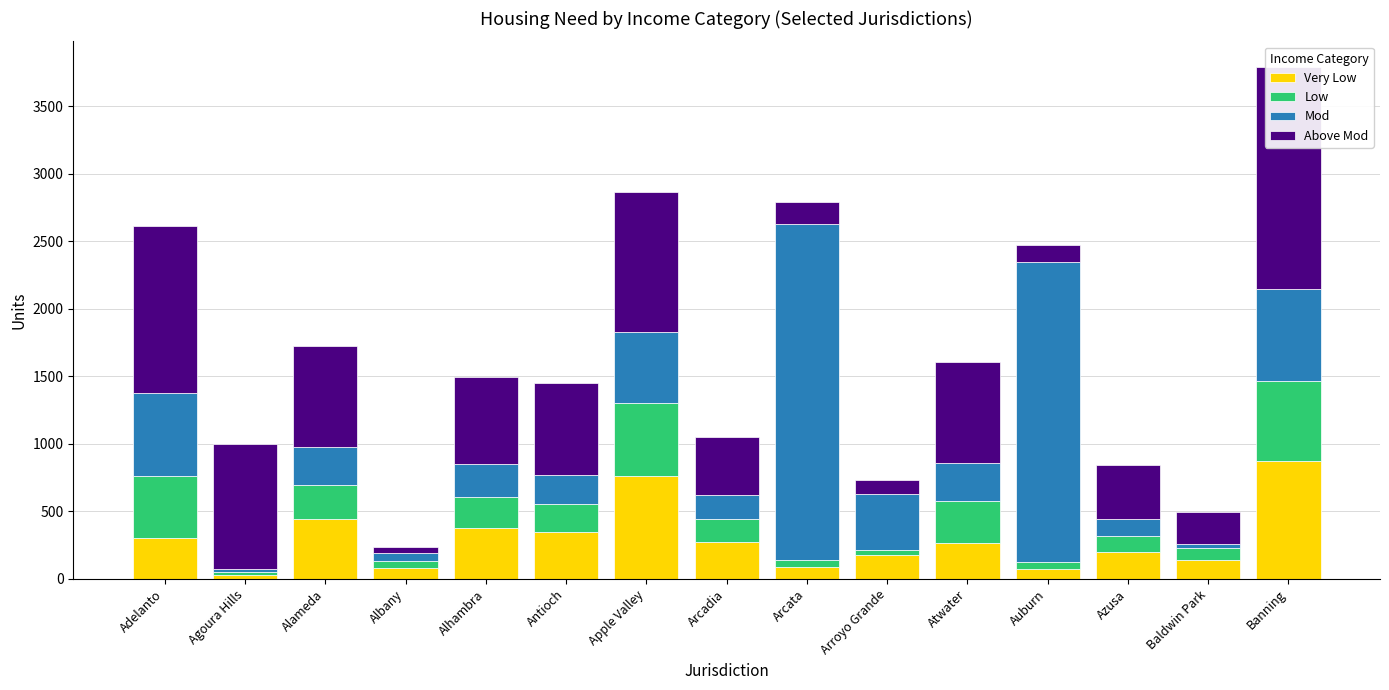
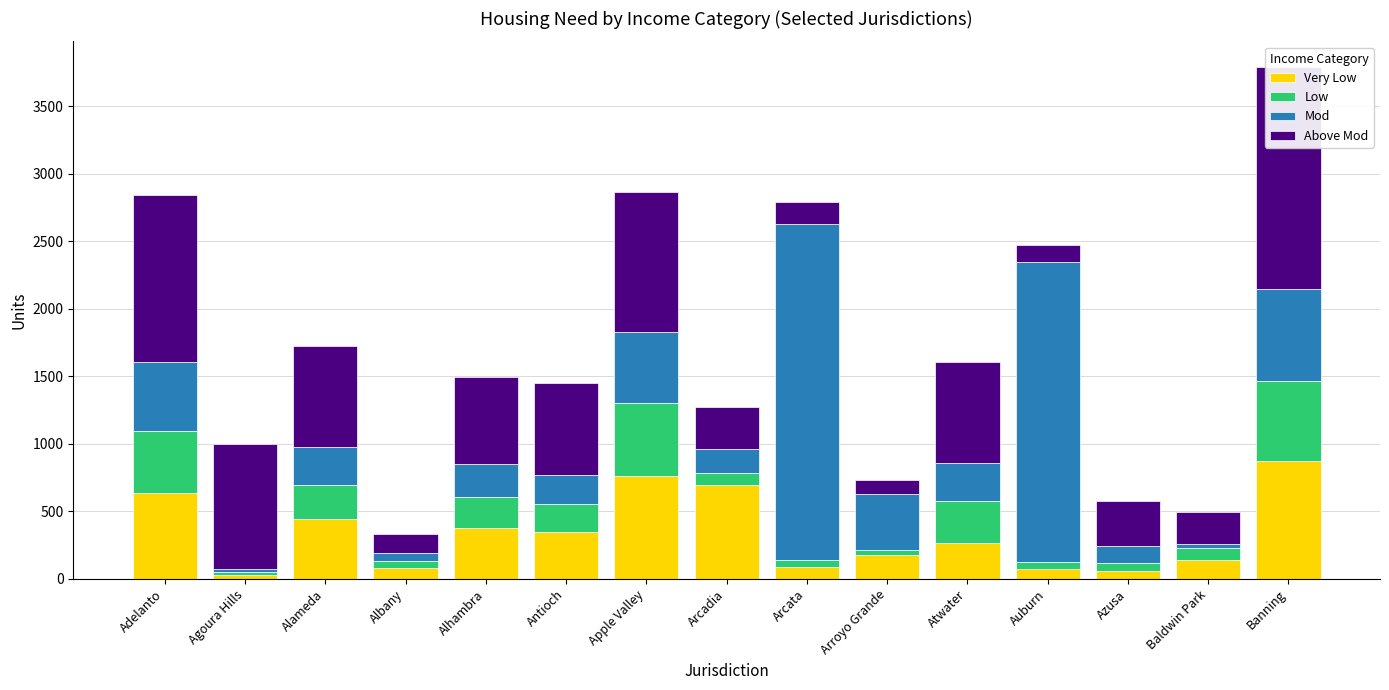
Very Low, Adelanto: 300 -> 630
Mod, Adelanto: 620 -> 510
Above Mod, Albany: 50 -> 150
Very Low, Arcadia: 280 -> 700
Low, Arcadia: 170 -> 90
Above Mod, Arcadia: 430 -> 310
Very Low, Azusa: 200 -> 60
Low, Azusa: 120 -> 60
Above Mod, Azusa: 400 -> 340
